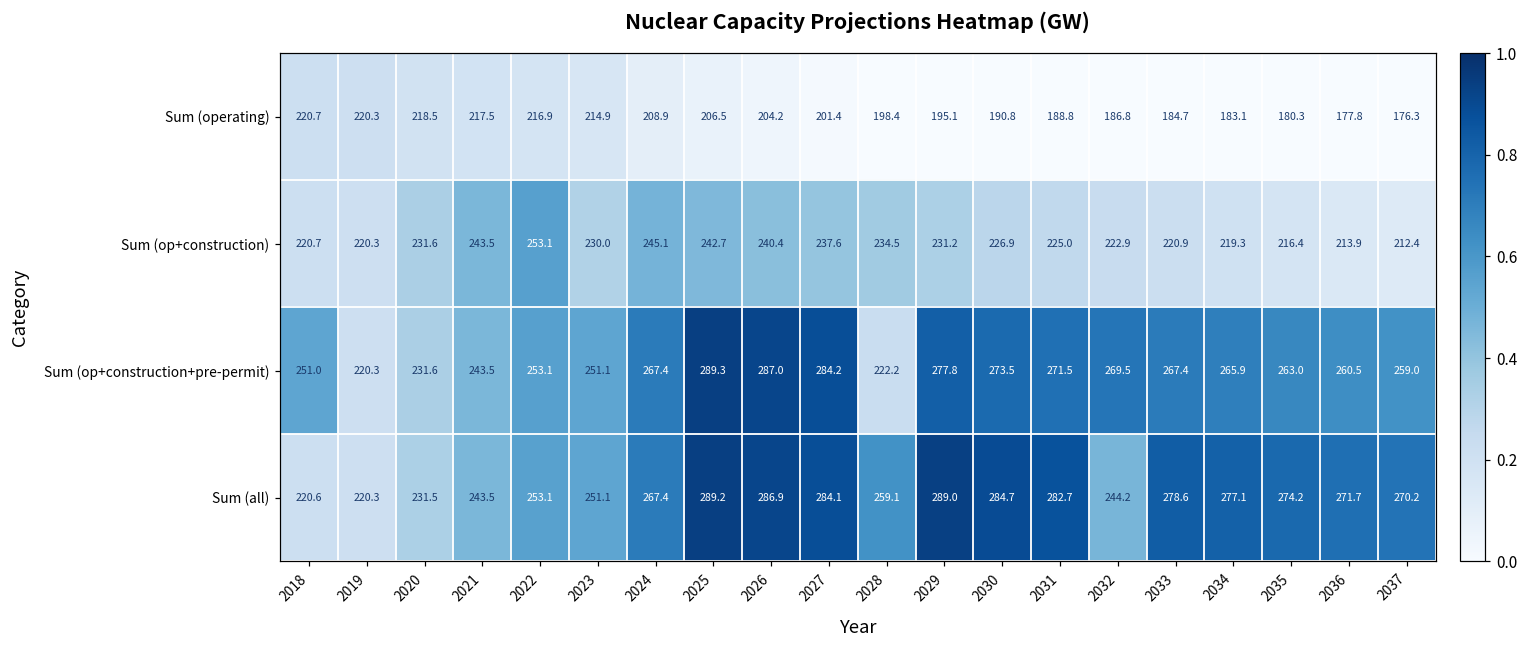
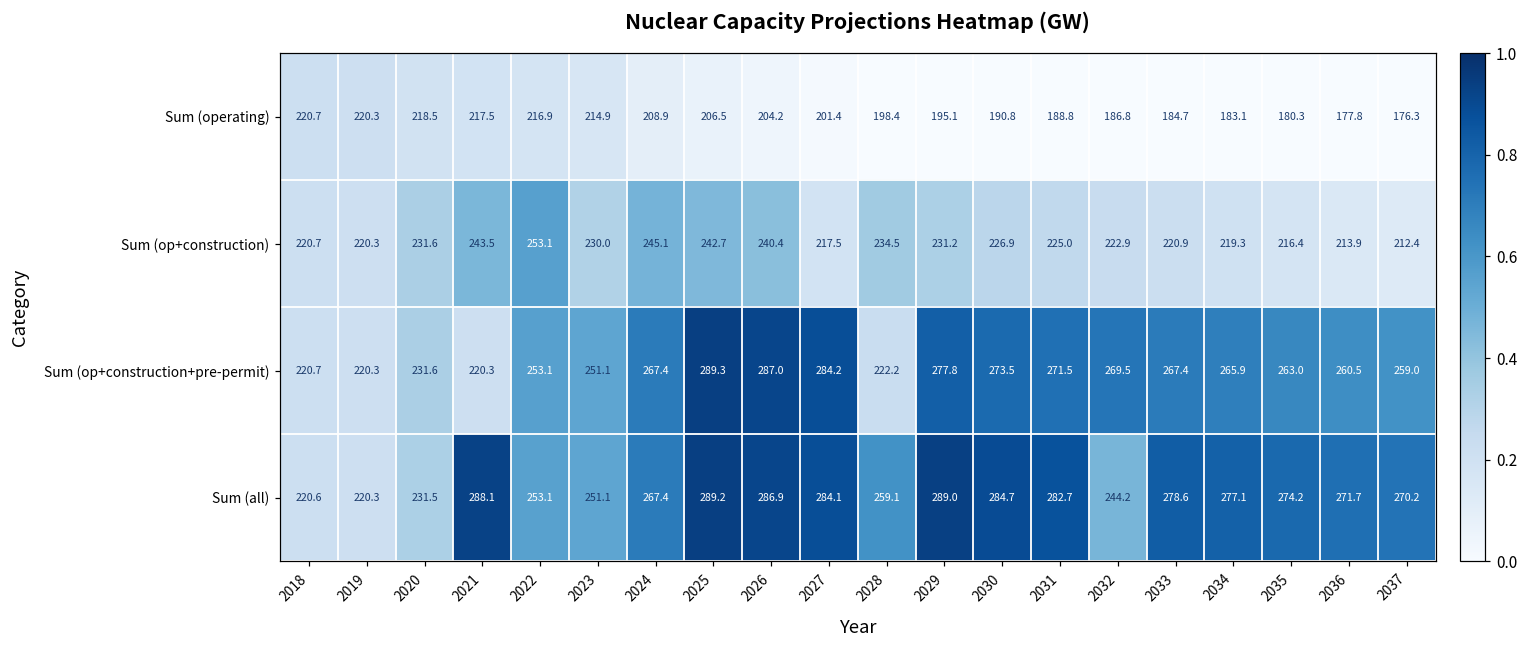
Sum (op+construction), 2027: 237.6 -> 217.5
Sum (op+construction+pre-permit), 2018: 251.0 -> 220.7
Sum (op+construction+pre-permit), 2021: 243.5 -> 220.3
Sum (all), 2021: 243.5 -> 288.1
